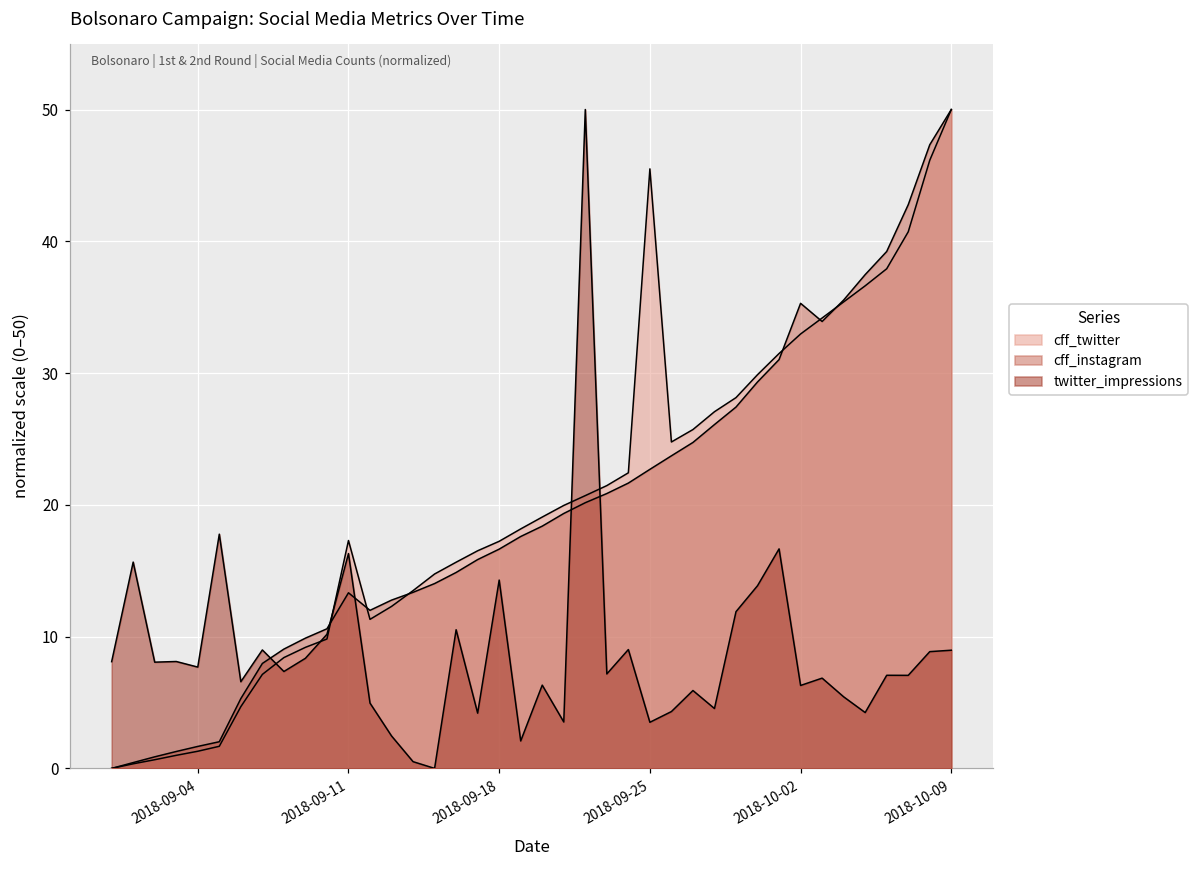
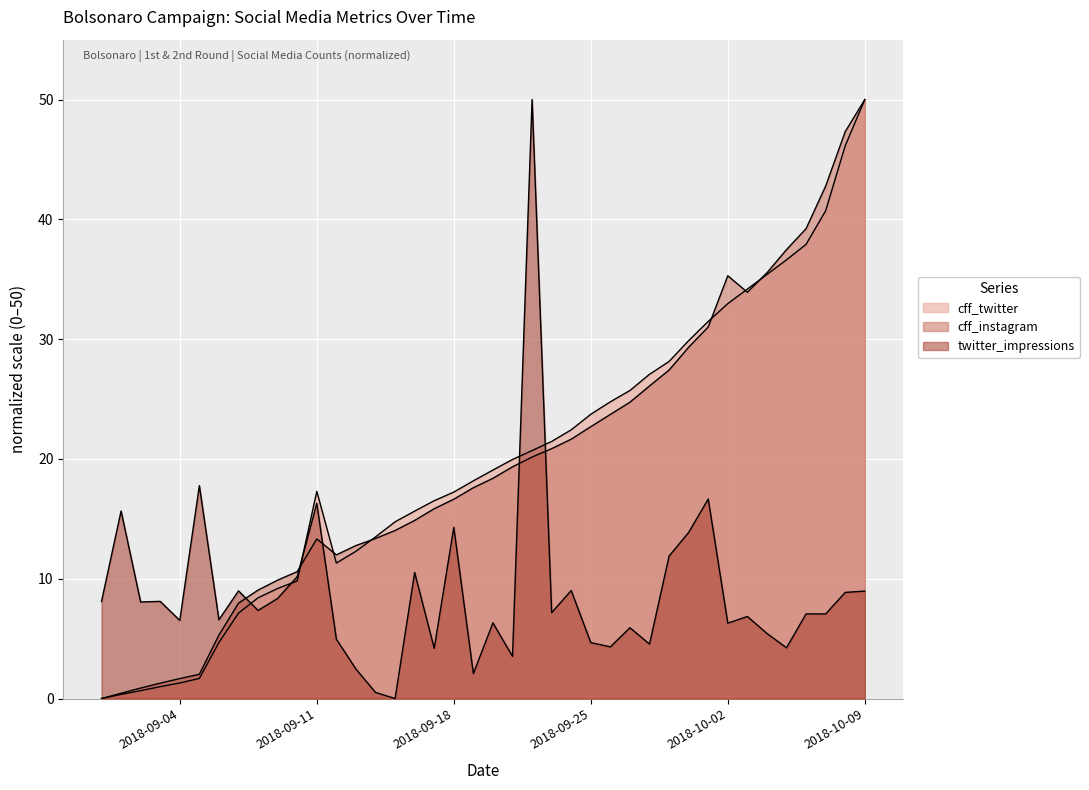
twitter_impressions, 2018-09-04: 7.7 -> 6.5
cff_twitter, 2018-09-25: 45.5 -> 23.7
twitter_impressions, 2018-09-25: 3.5 -> 4.7
